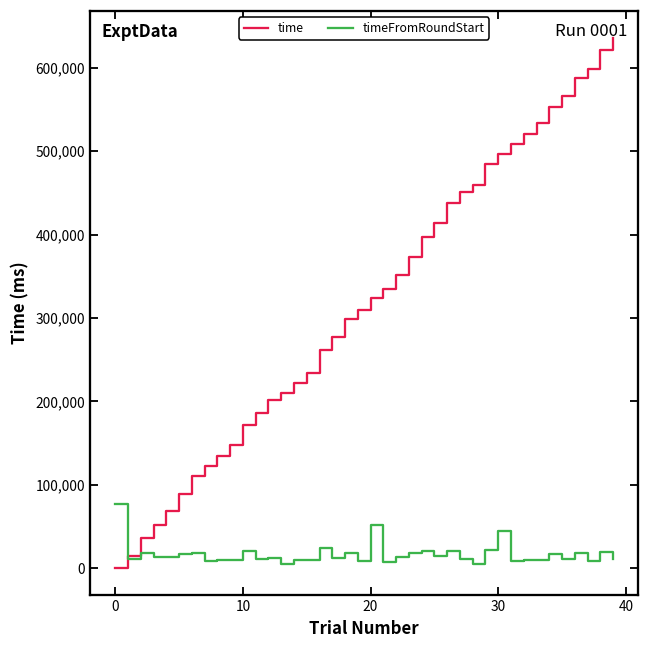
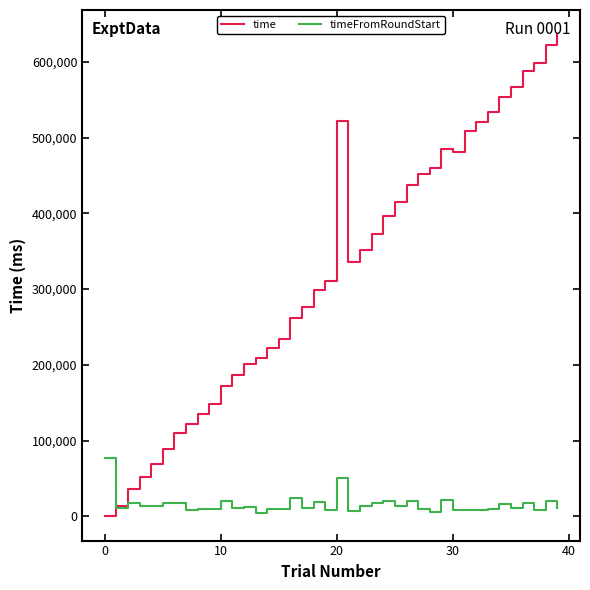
time, 20: 320,000 -> 520,000
time, 30: 500,000 -> 480,000
timeFromRoundStart, 30: 40,000 -> 10,000
